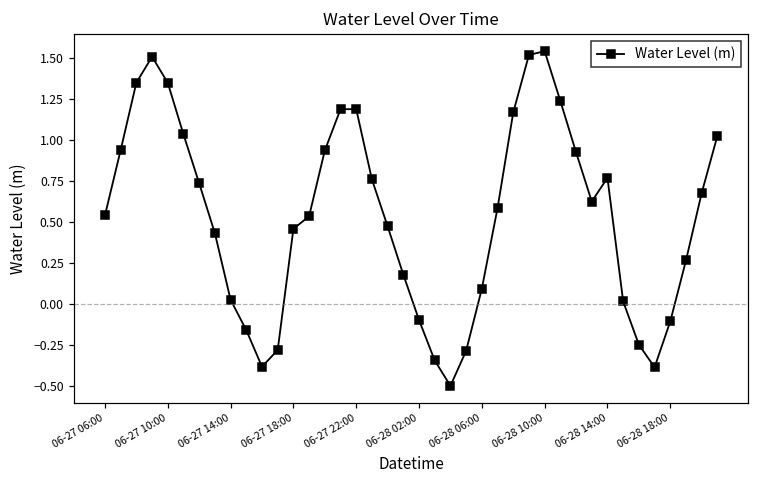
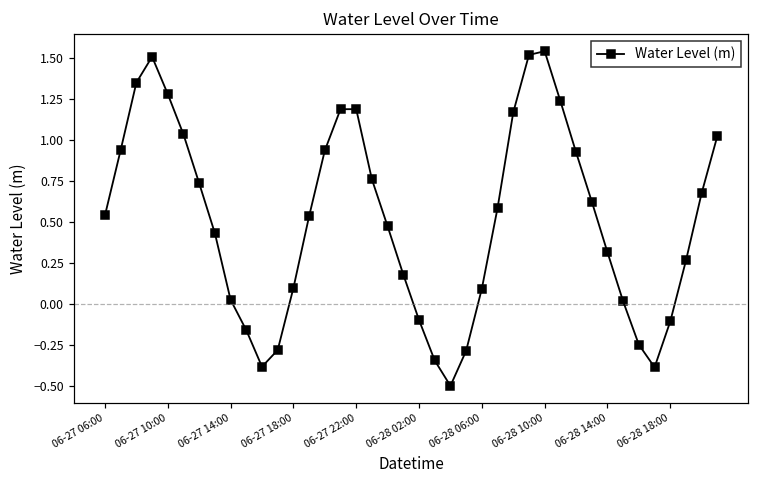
06-27 10:00: 1.35 -> 1.28
06-27 18:00: 0.46 -> 0.10
06-28 14:00: 0.77 -> 0.31
